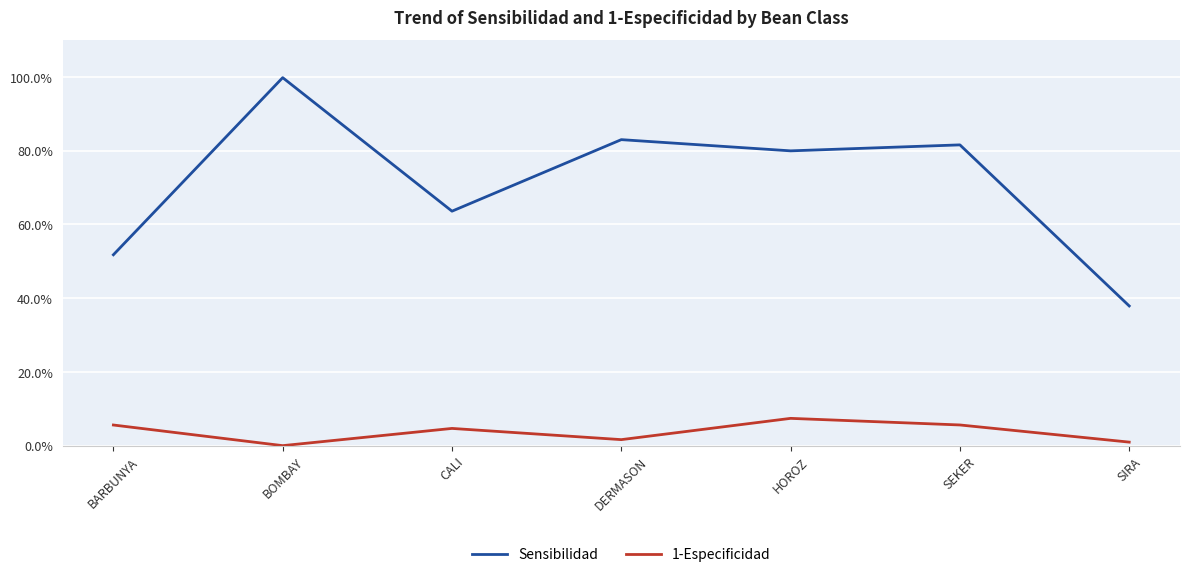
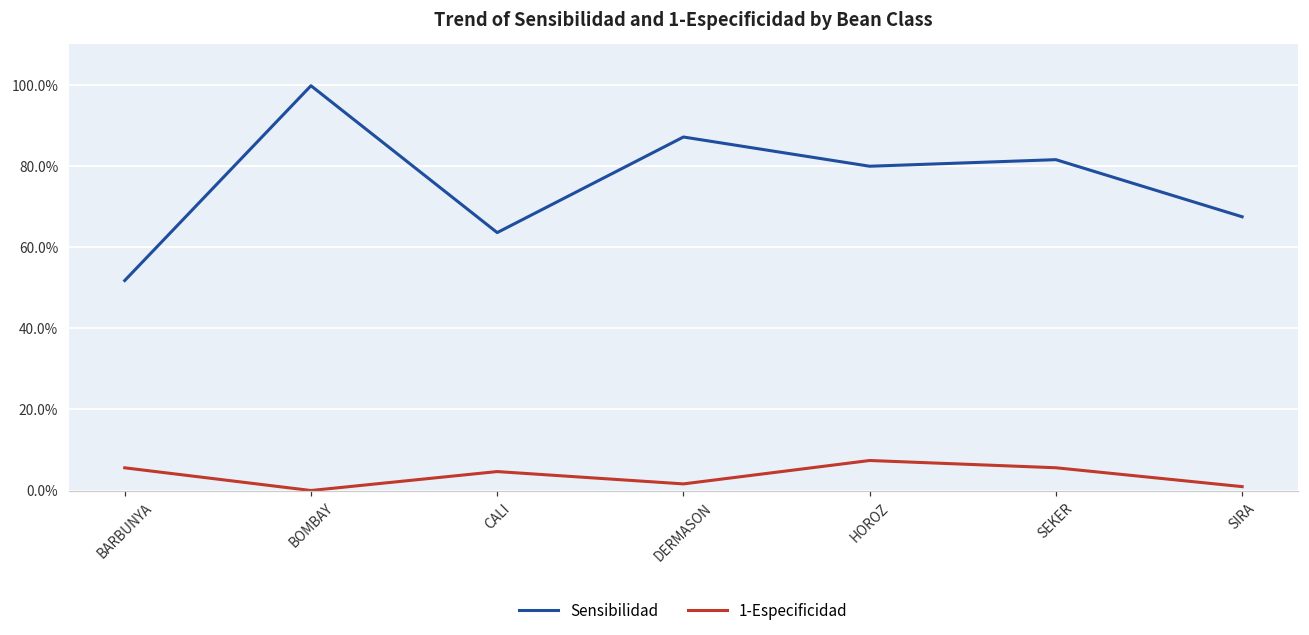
Sensibilidad, DERMASON: 83% -> 87%
Sensibilidad, SIRA: 38% -> 68%
